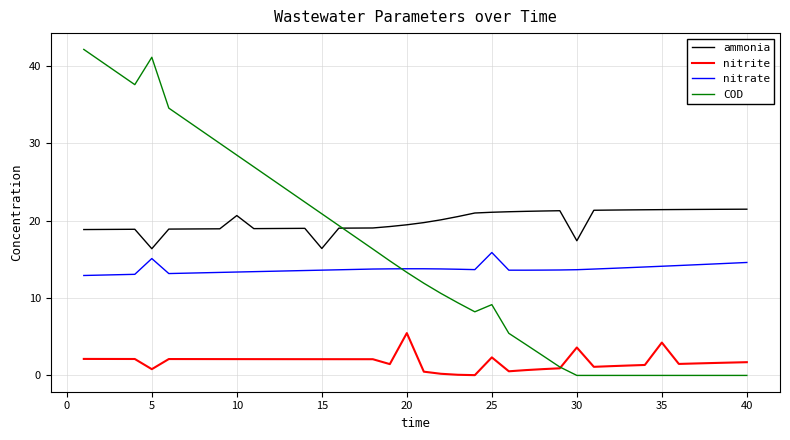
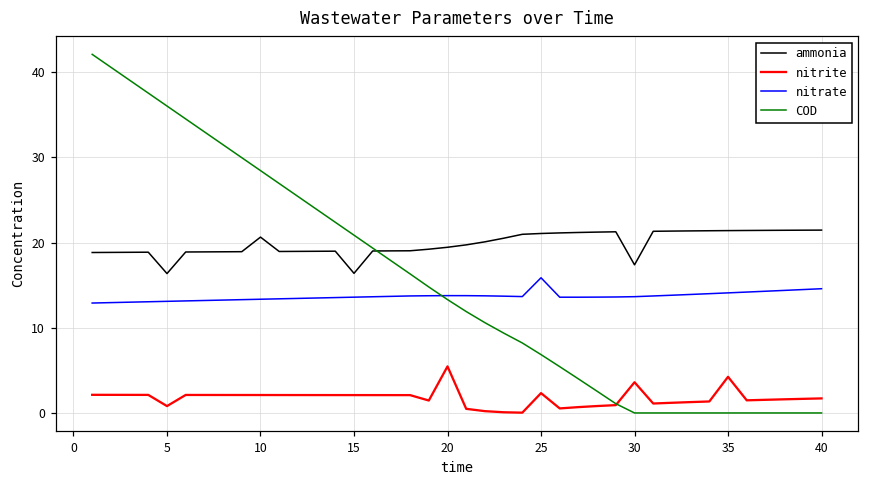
nitrate, 5: 15 -> 13
COD, 5: 41 -> 36
COD, 25: 9 -> 7
